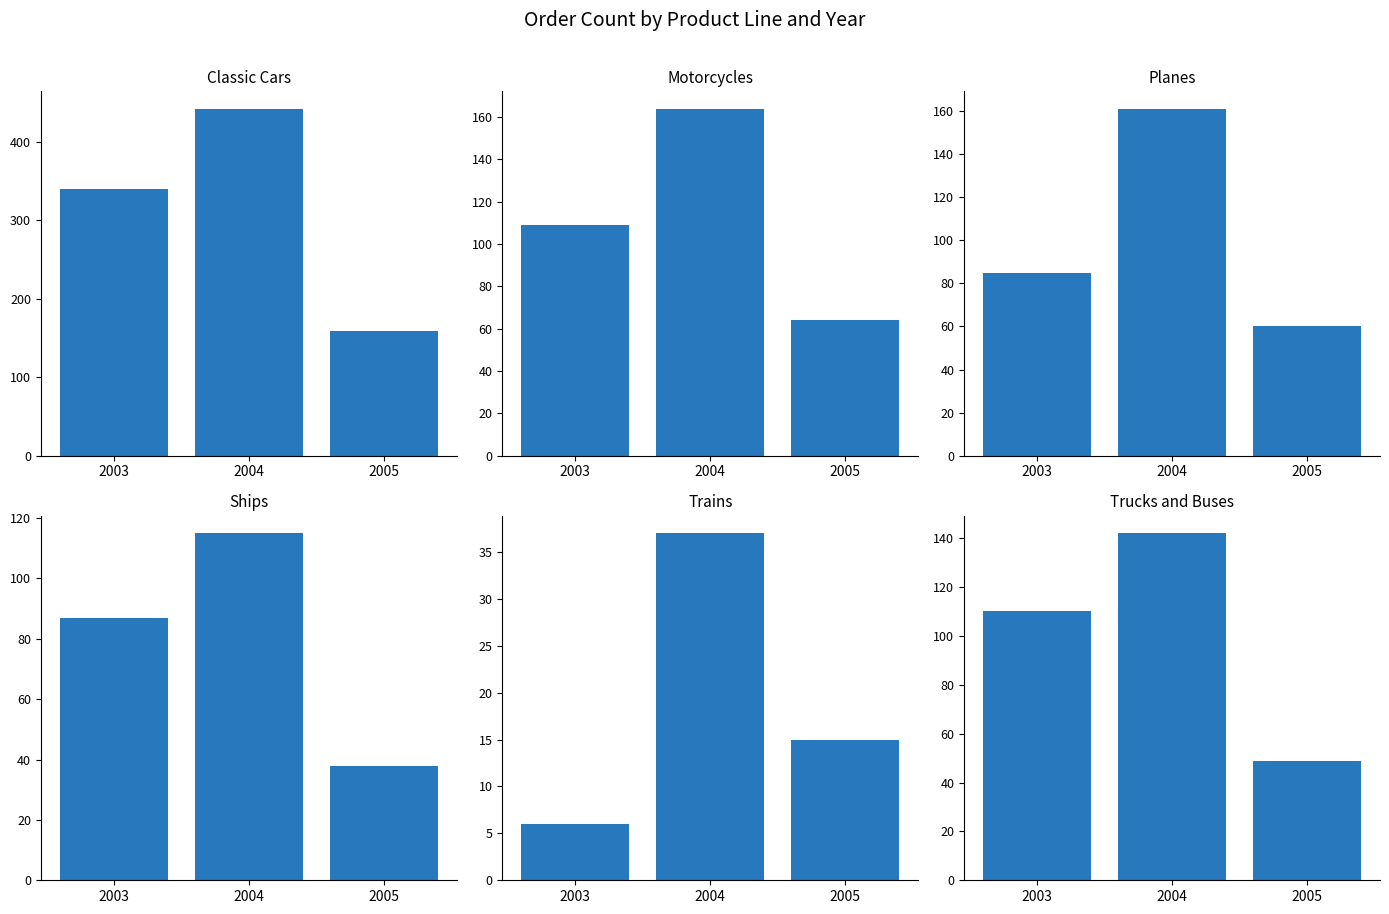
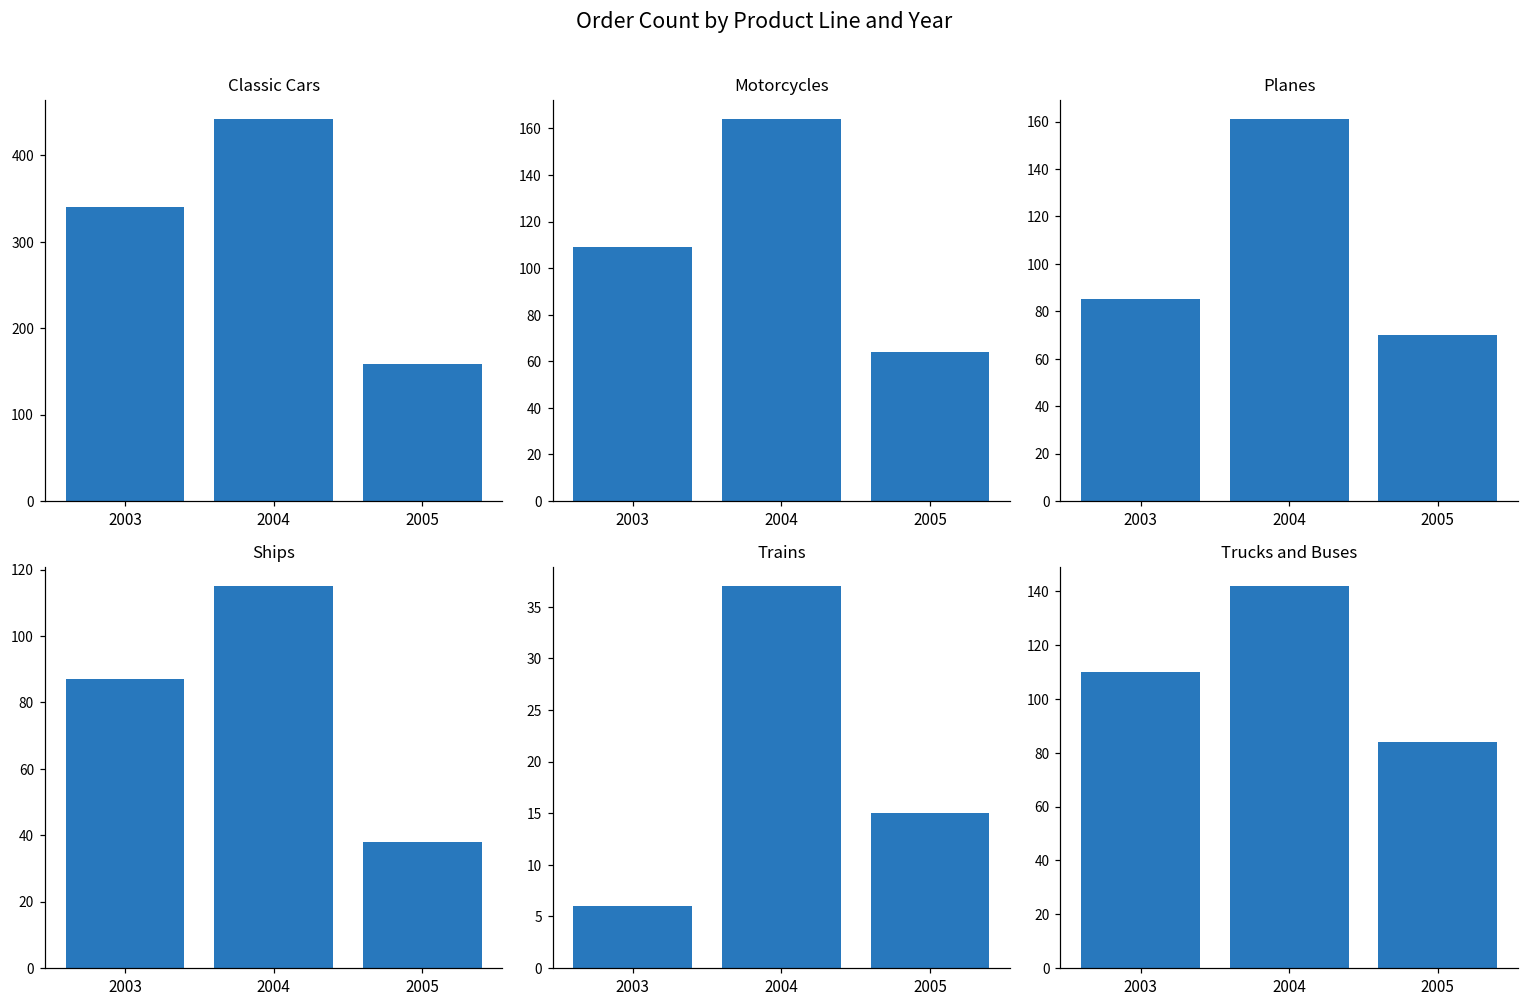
Planes, 2005: 60 -> 70
Trucks and Buses, 2005: 49 -> 84
